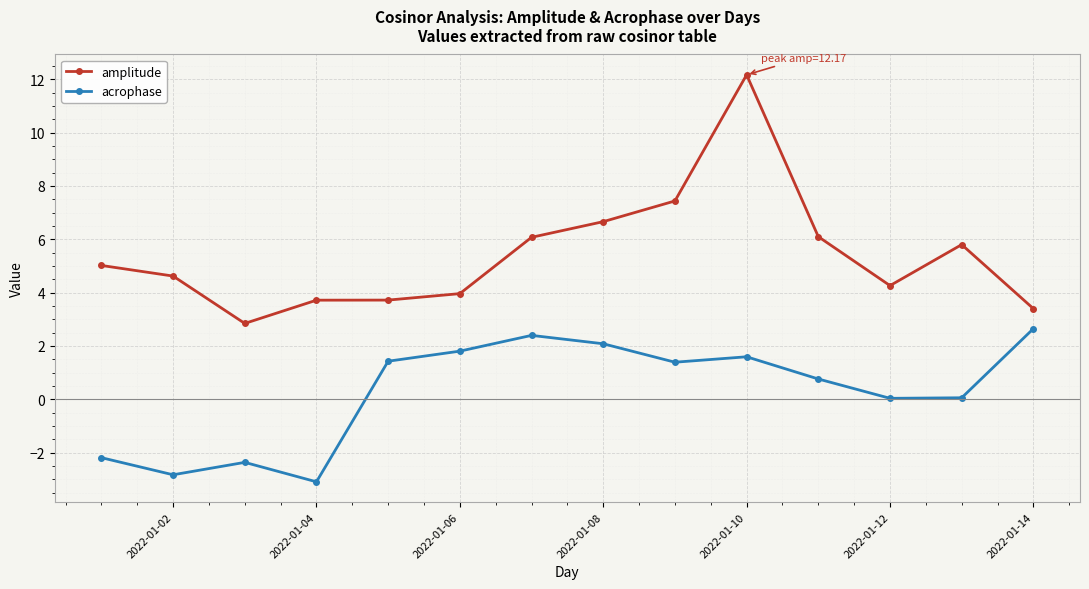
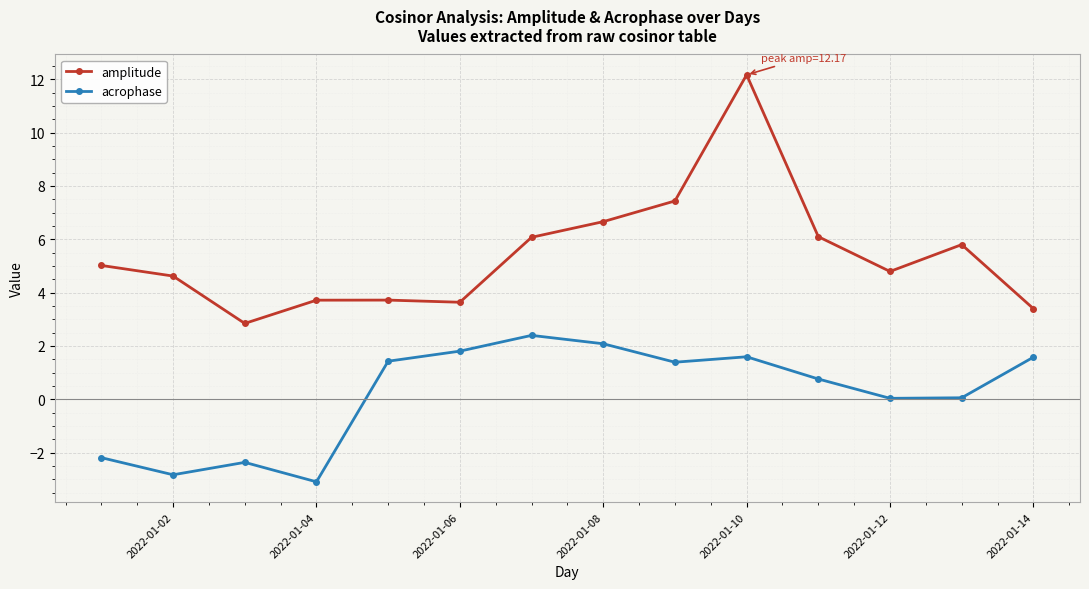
amplitude, 2022-01-06: 4.0 -> 3.6
amplitude, 2022-01-12: 4.3 -> 4.8
acrophase, 2022-01-14: 2.6 -> 1.6
